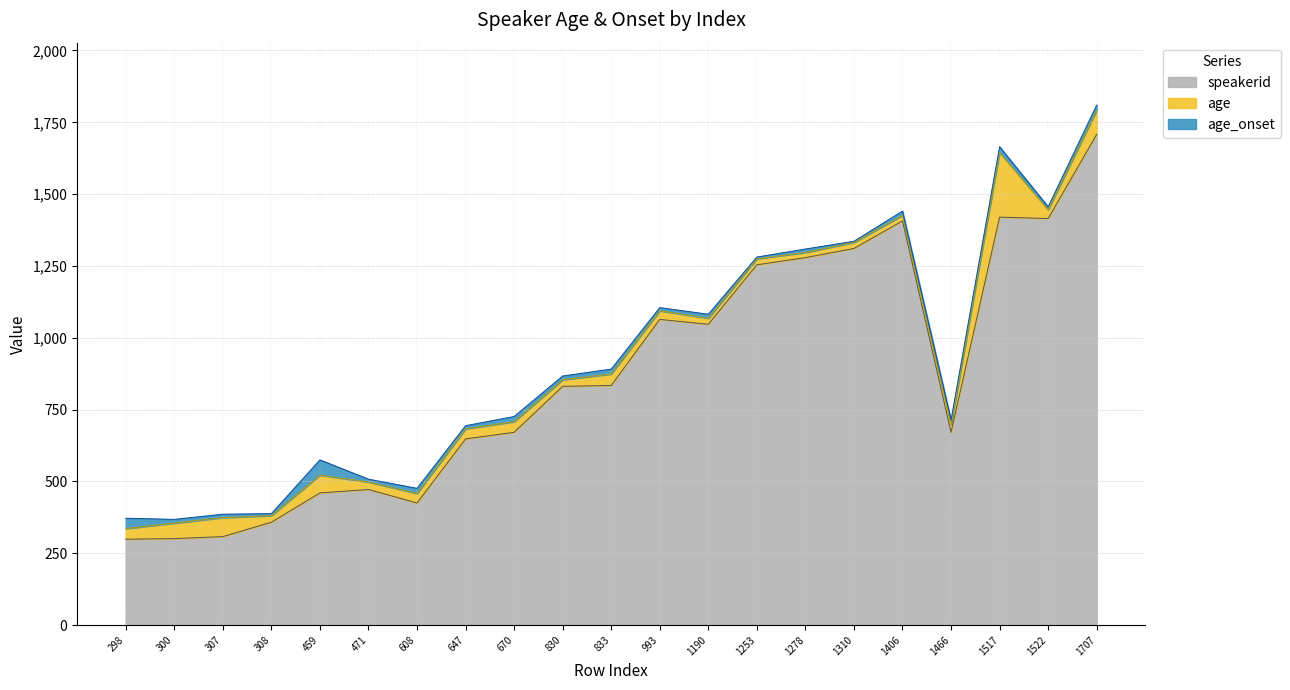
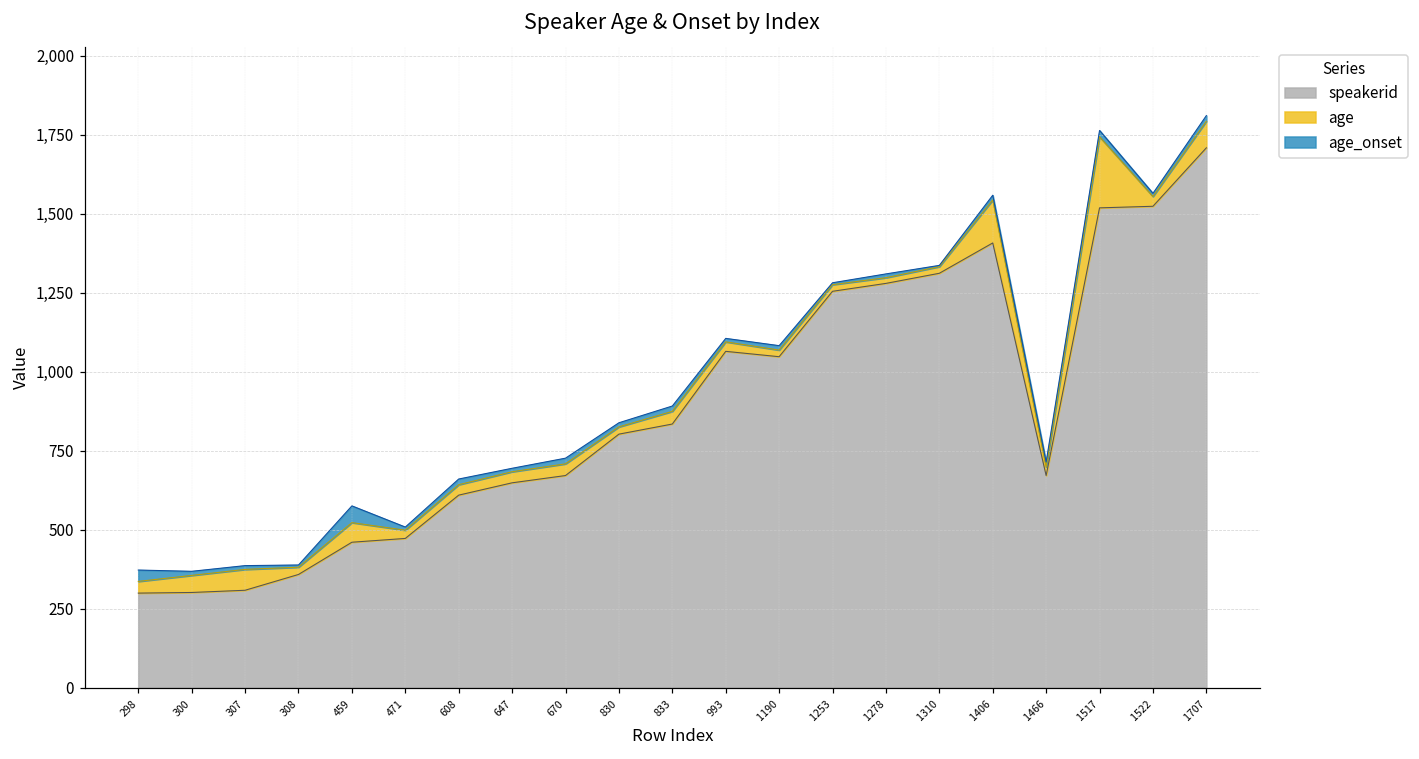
speakerid, 608: 430 -> 610
speakerid, 830: 830 -> 800
age, 1406: 20 -> 140
speakerid, 1517: 1,420 -> 1,520
speakerid, 1522: 1,420 -> 1,520
